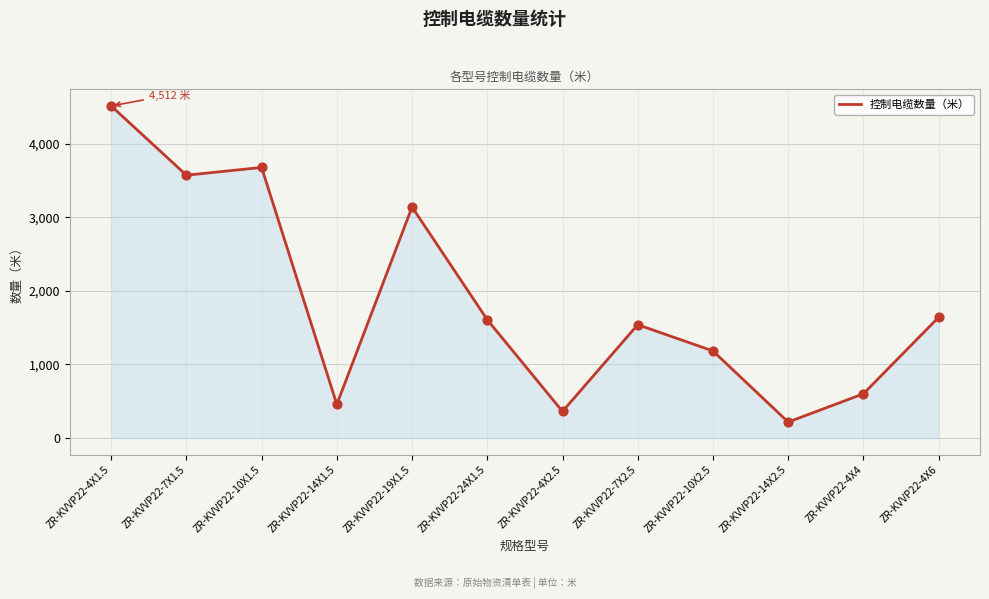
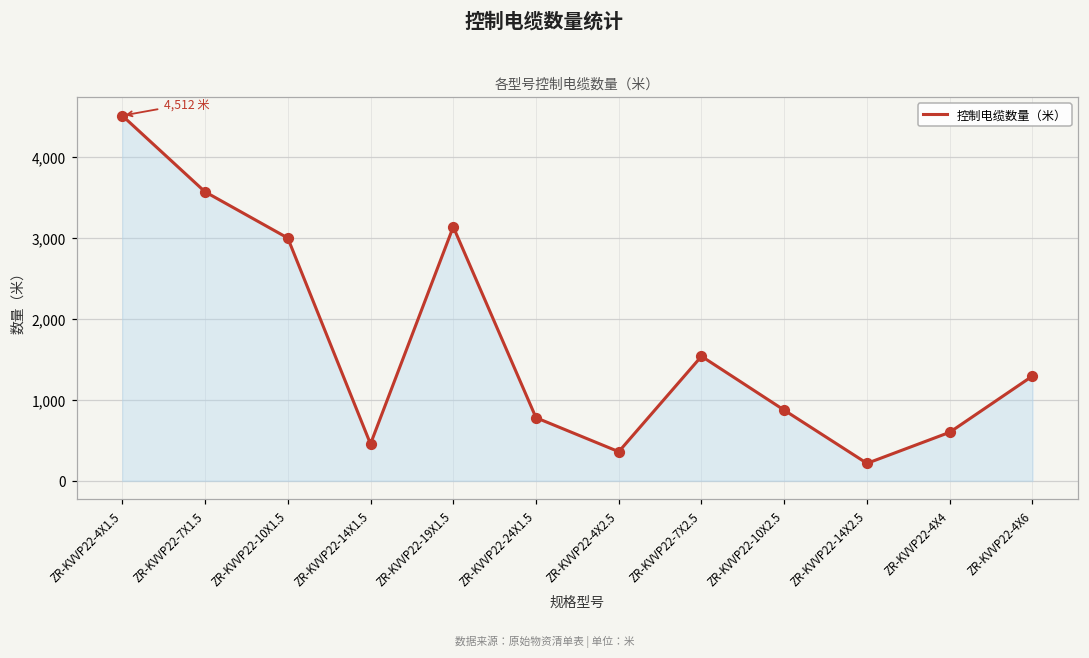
ZR-KVVP22-10X1.5: 3,700 -> 3,000
ZR-KVVP22-24X1.5: 1,600 -> 800
ZR-KVVP22-10X2.5: 1,200 -> 900
ZR-KVVP22-4X6: 1,600 -> 1,300
